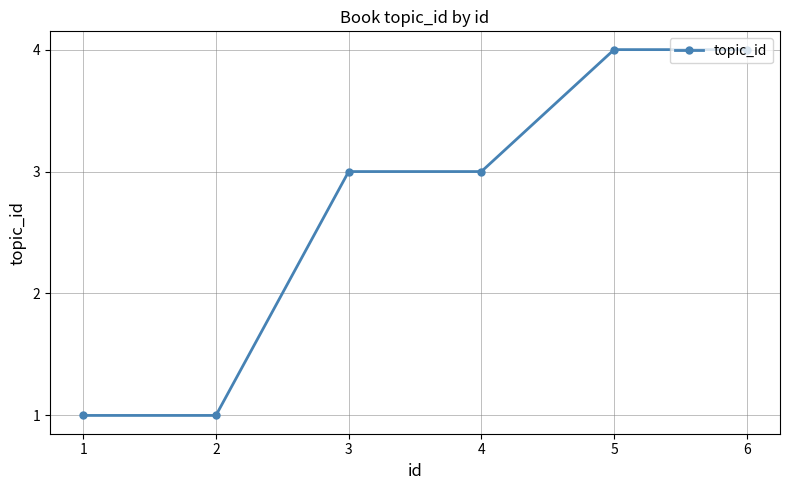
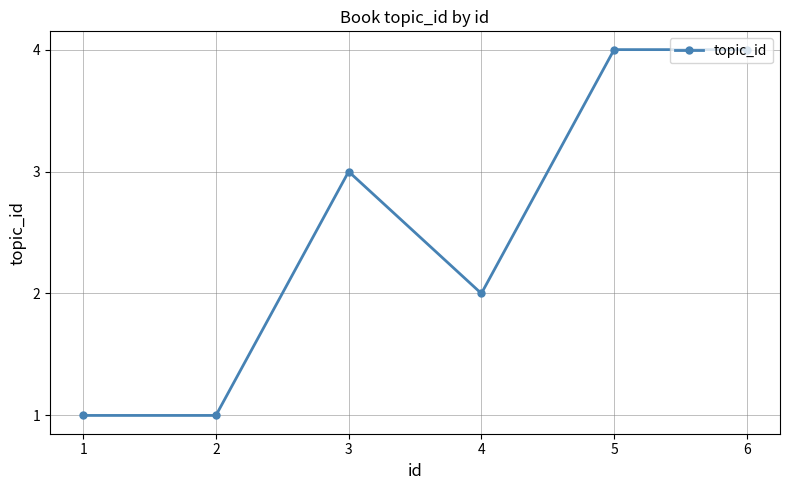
4: 3 -> 2
